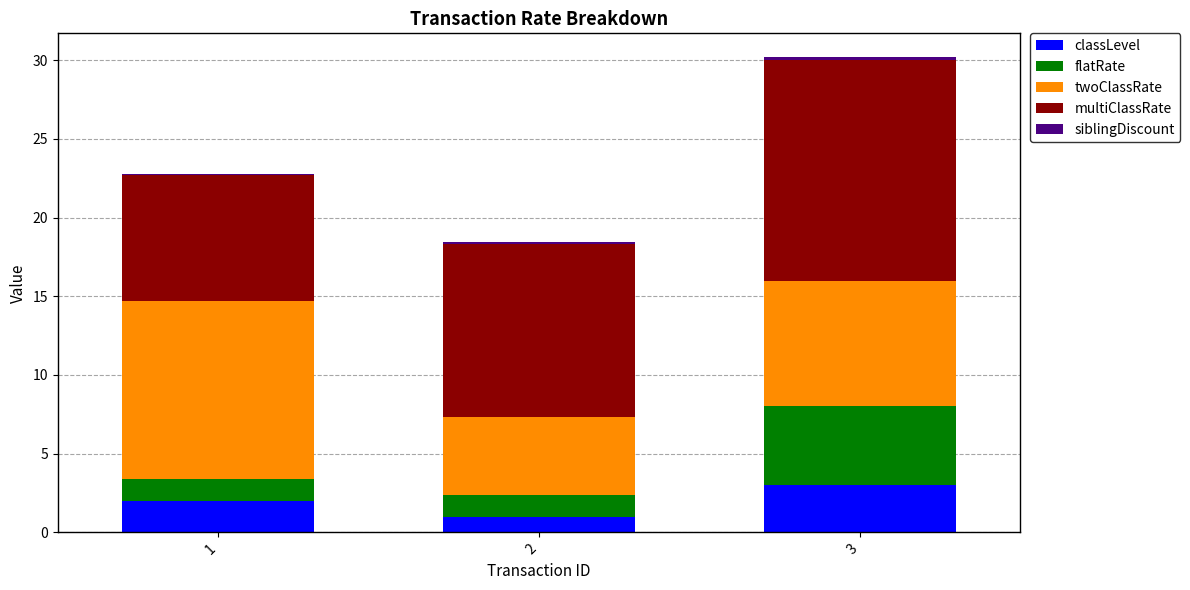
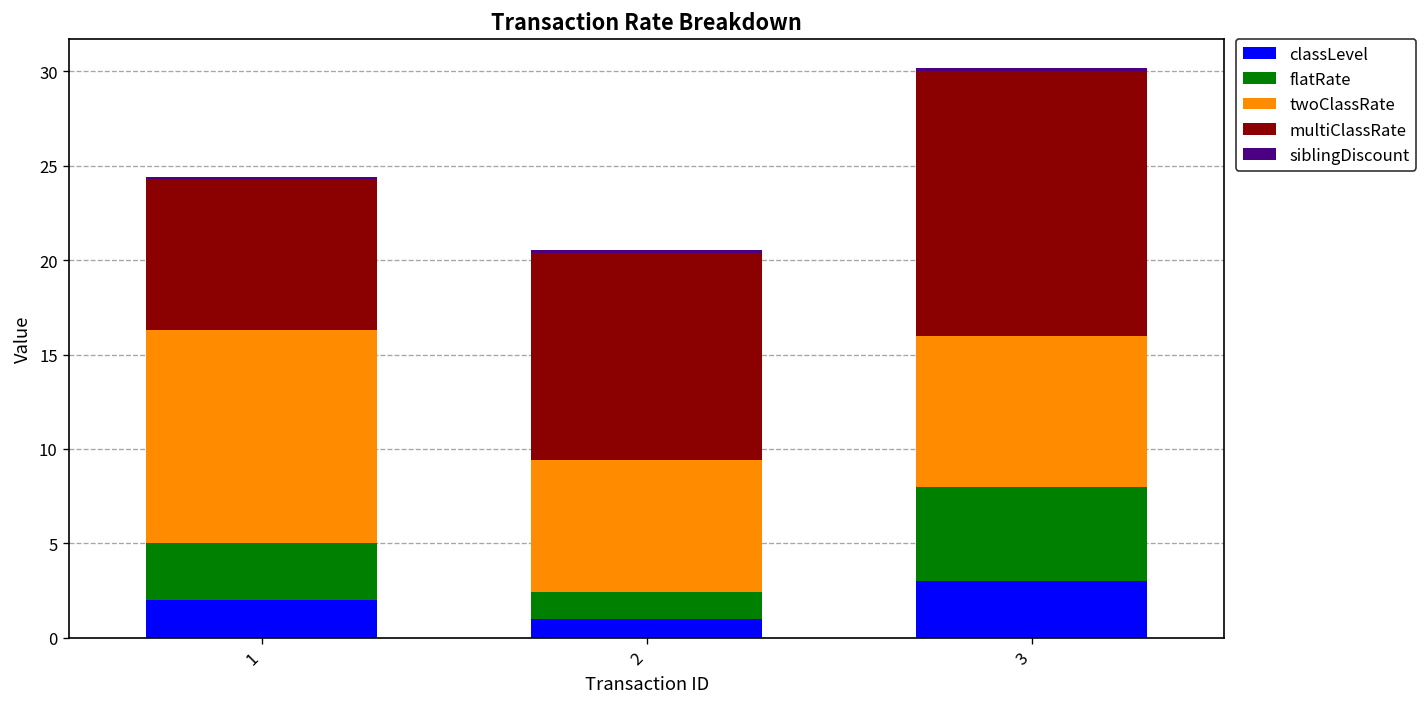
flatRate, 1: 1.4 -> 3.0
twoClassRate, 2: 4.9 -> 7.0
